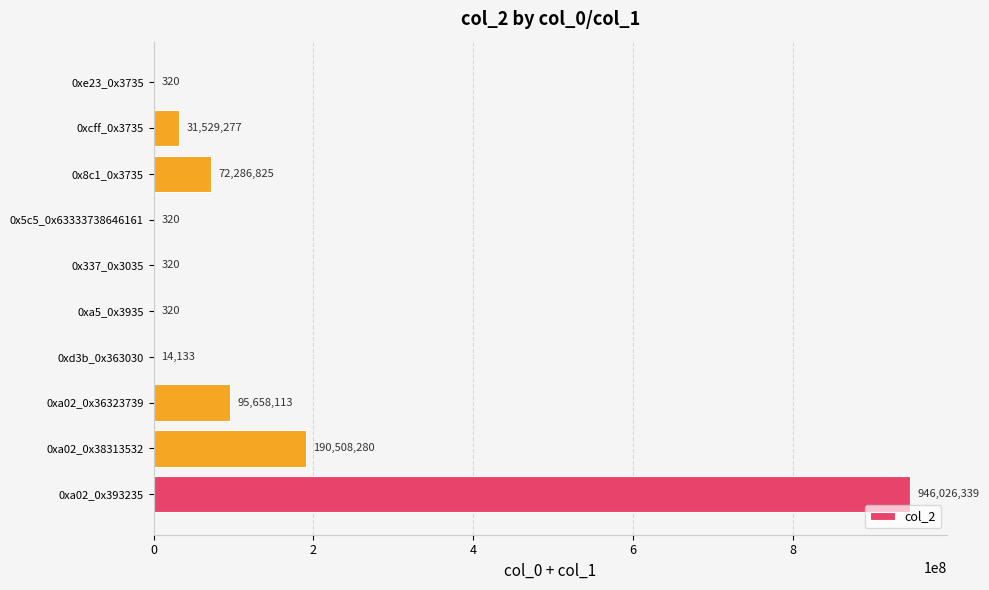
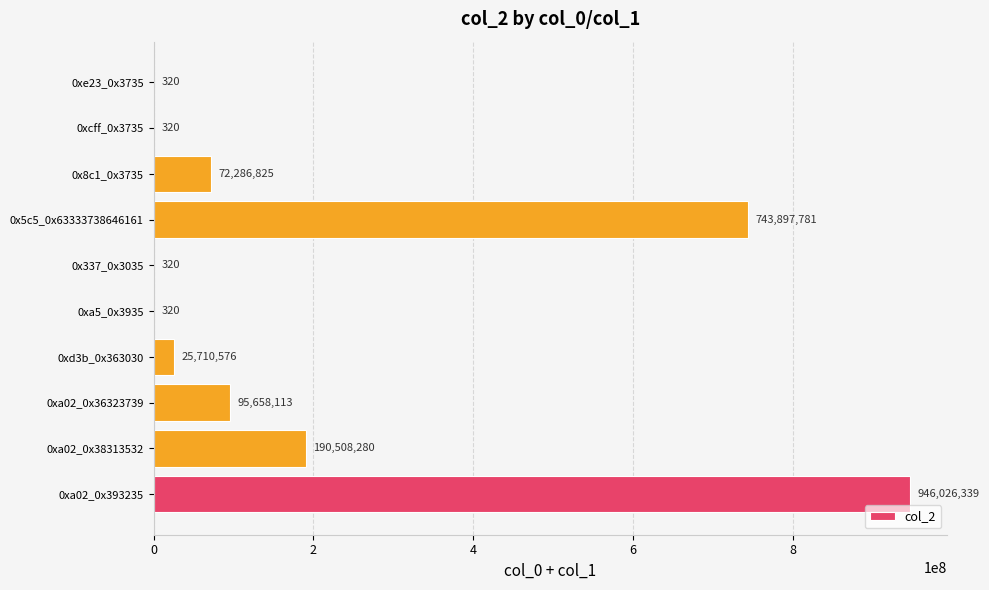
0xcff_0x3735: 31,529,277 -> 320
0x5c5_0x63333738646161: 320 -> 743,897,781
0xd3b_0x363030: 14,133 -> 25,710,576
